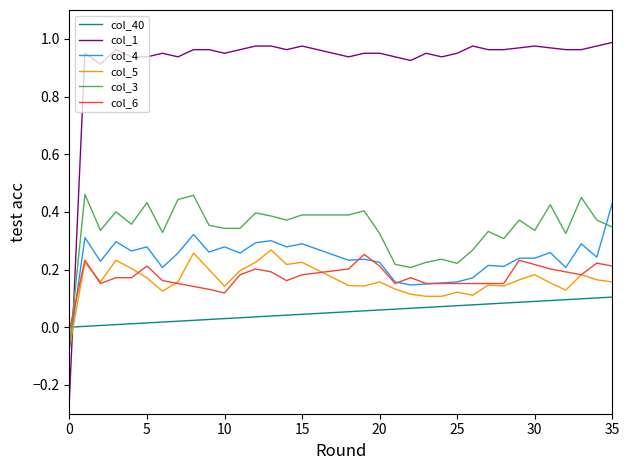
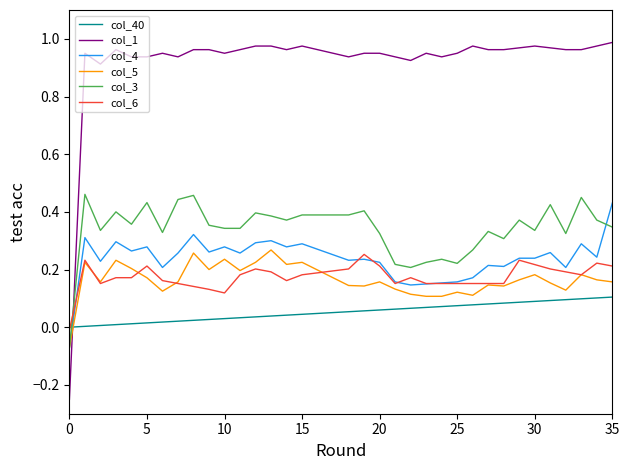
col_5, 10: 0.14 -> 0.24
